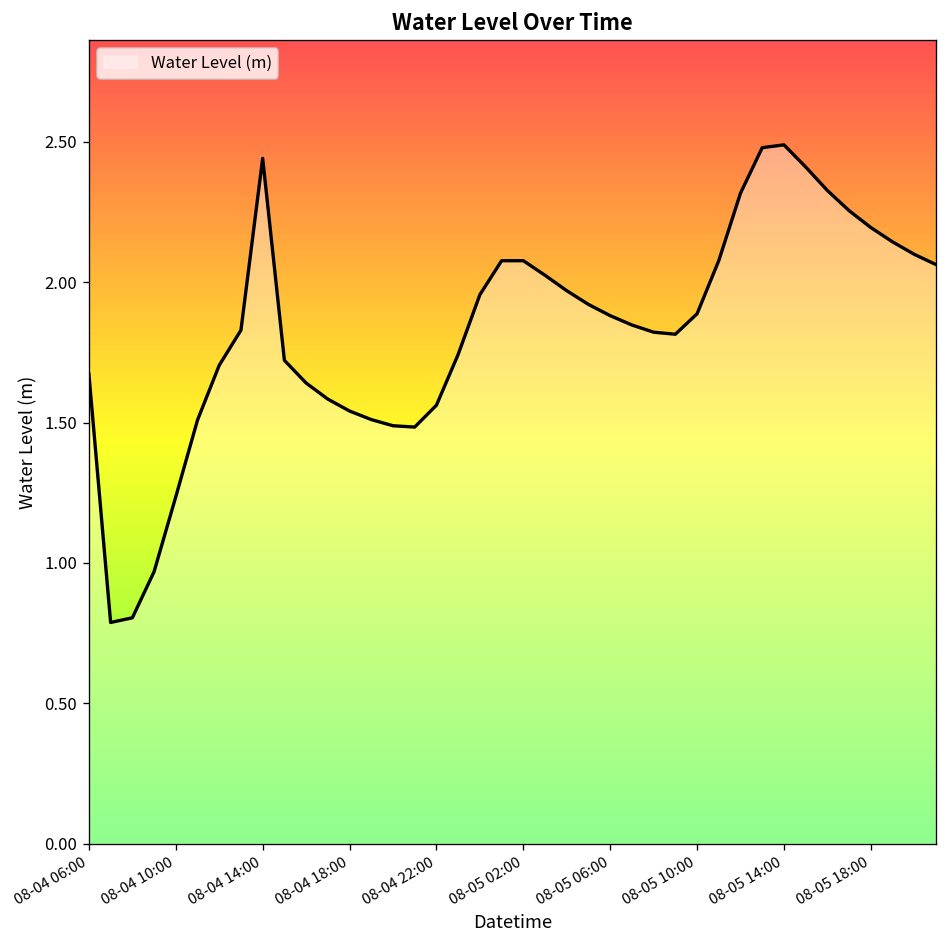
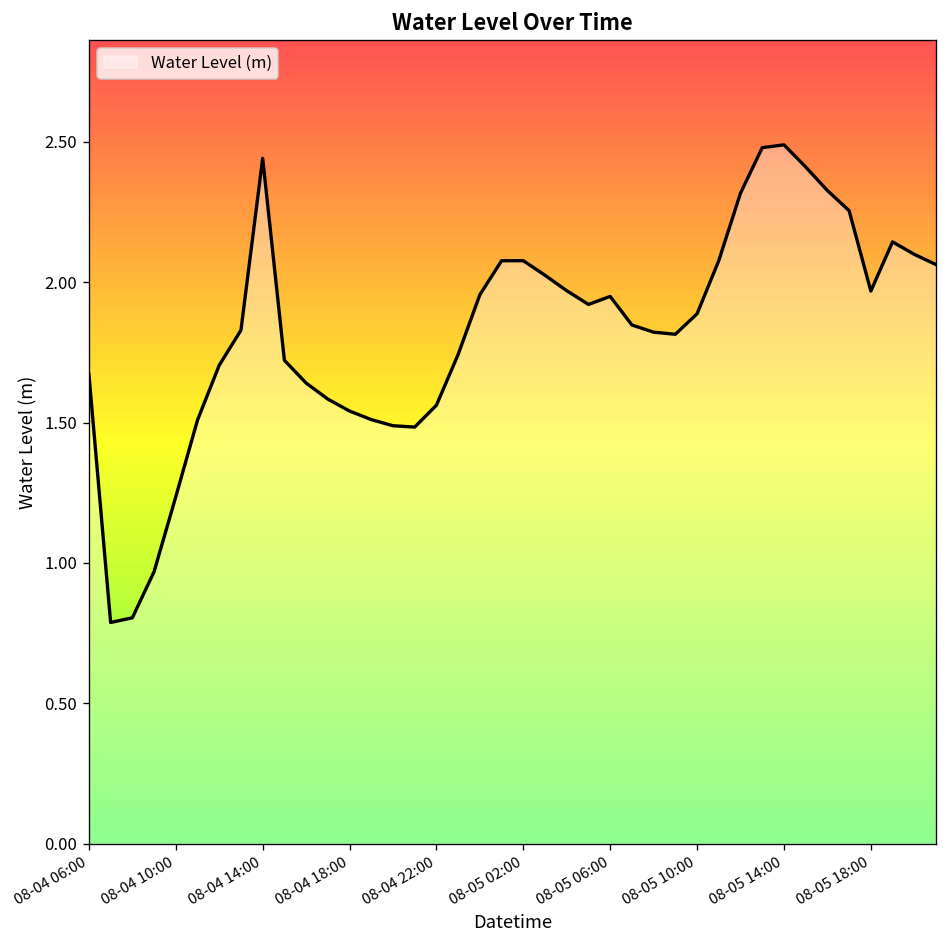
08-05 06:00: 1.88 -> 1.95
08-05 18:00: 2.19 -> 1.97
